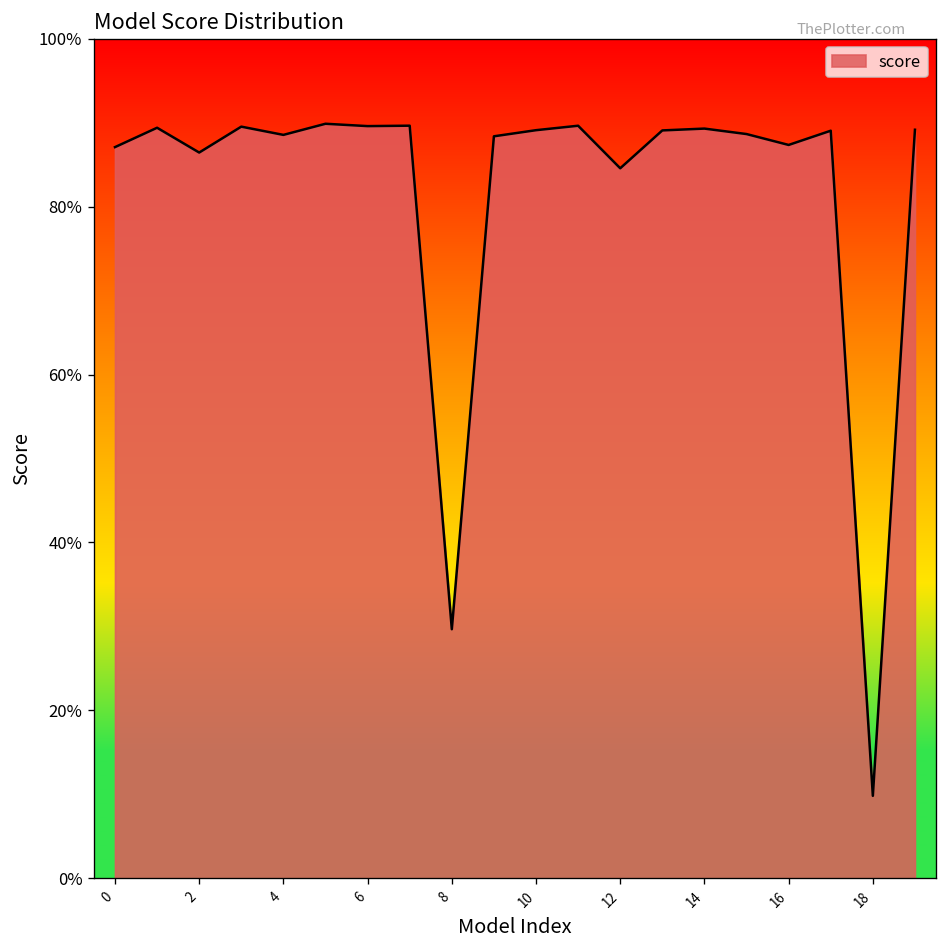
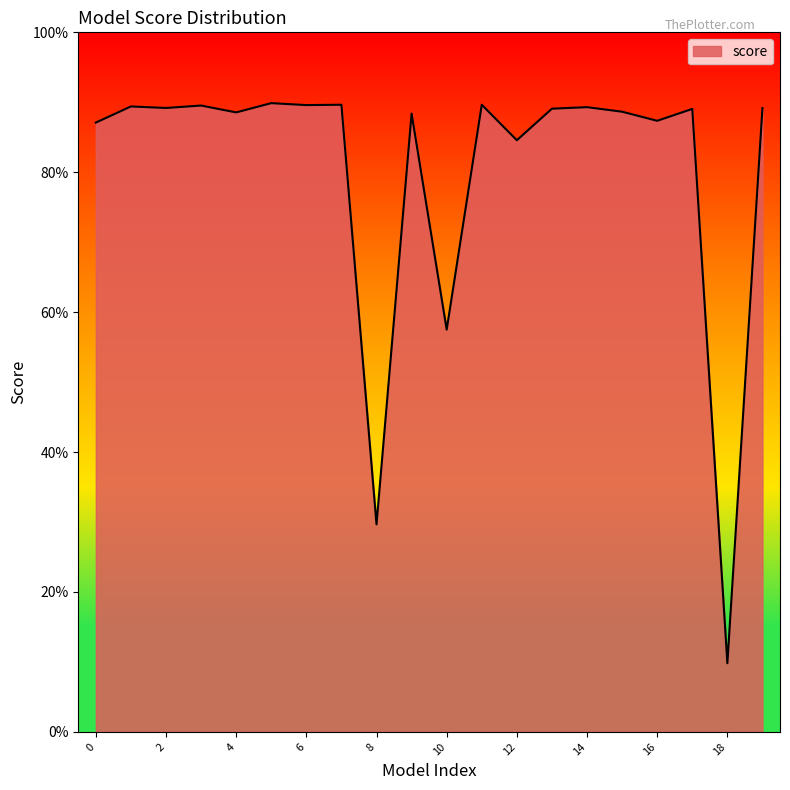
2: 86% -> 89%
10: 89% -> 58%
